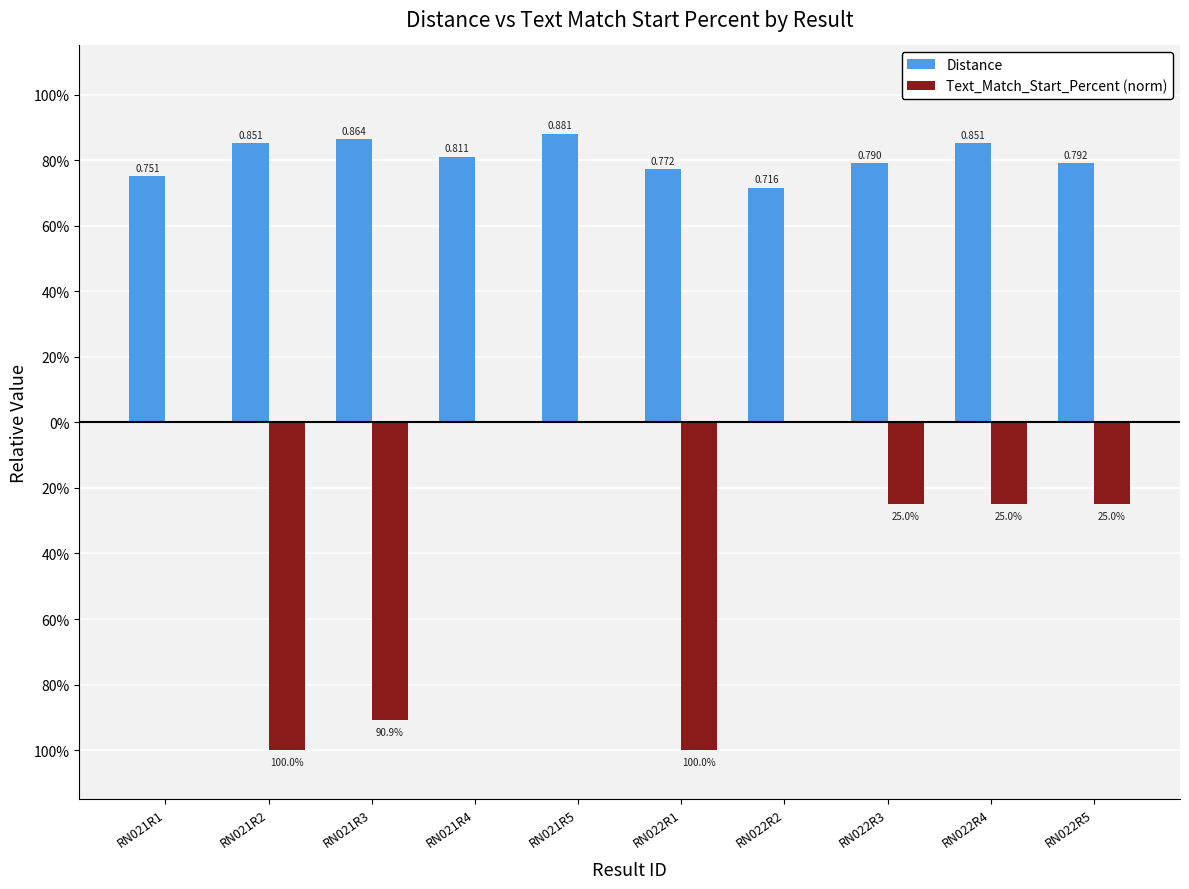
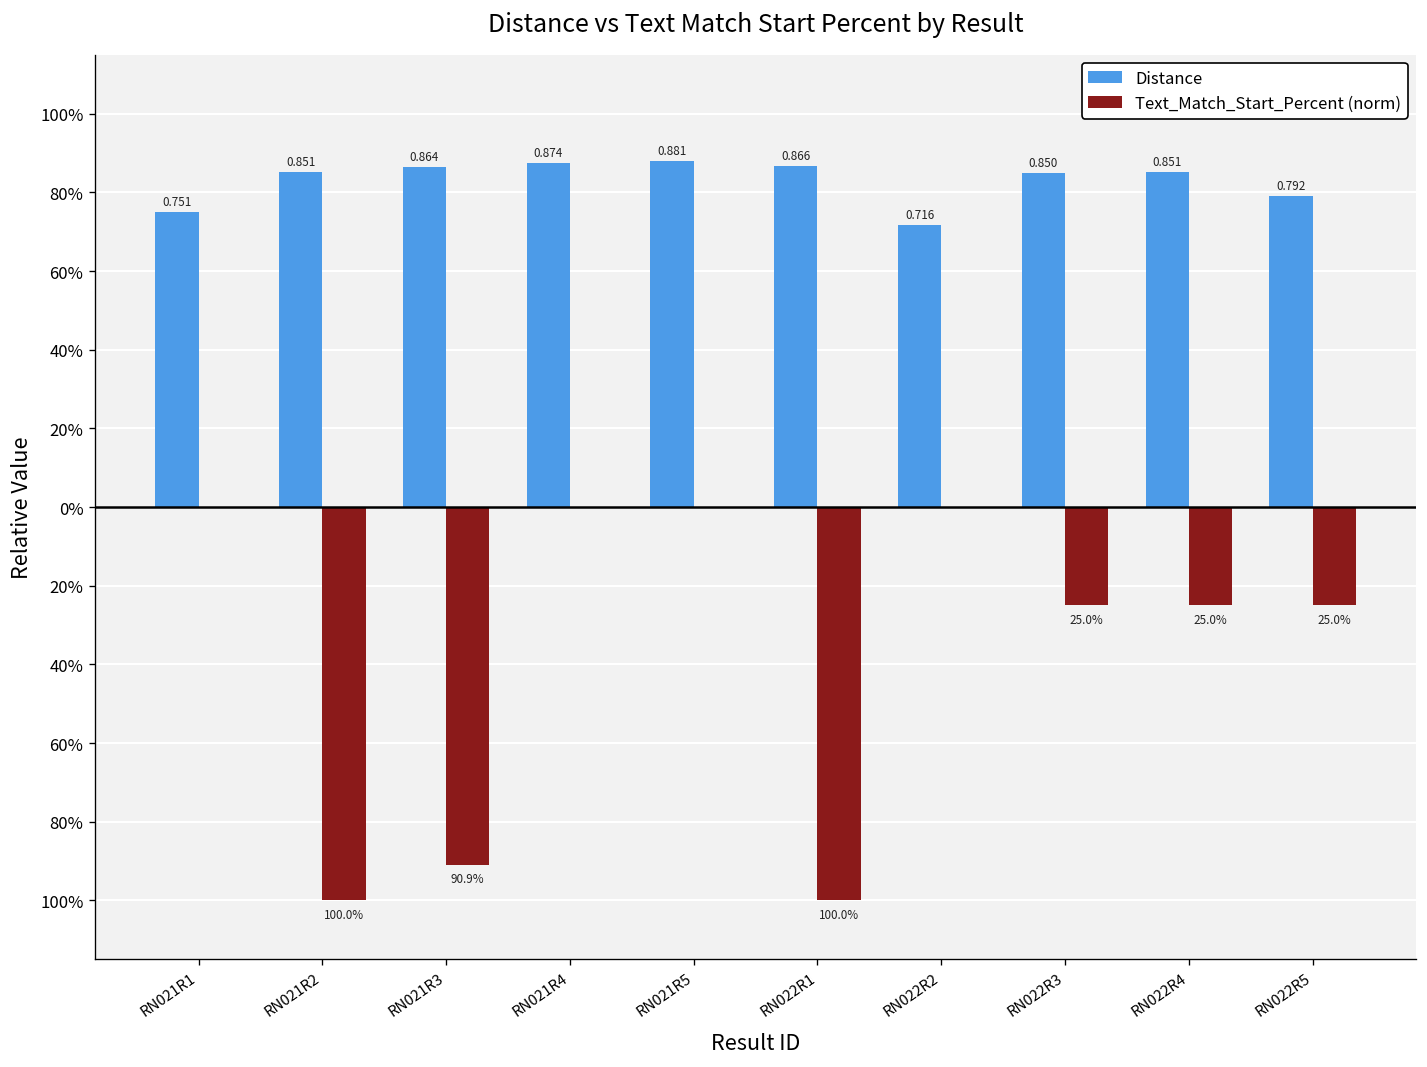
Distance, RN021R4: 0.811 -> 0.874
Distance, RN022R1: 0.772 -> 0.866
Distance, RN022R3: 0.790 -> 0.850
